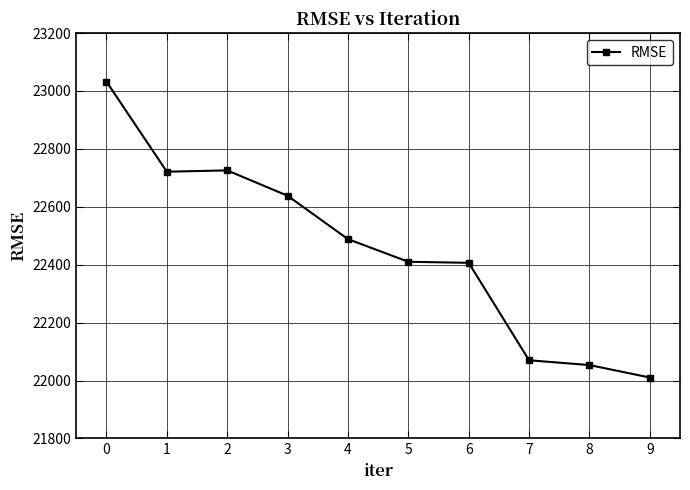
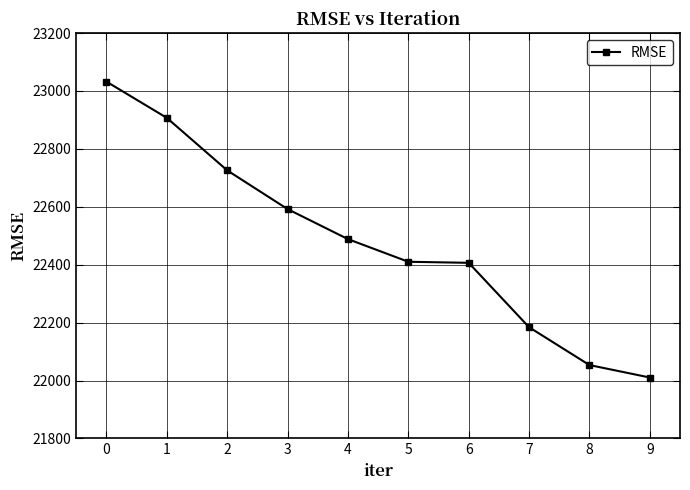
1: 22720 -> 22910
3: 22640 -> 22590
7: 22070 -> 22180
